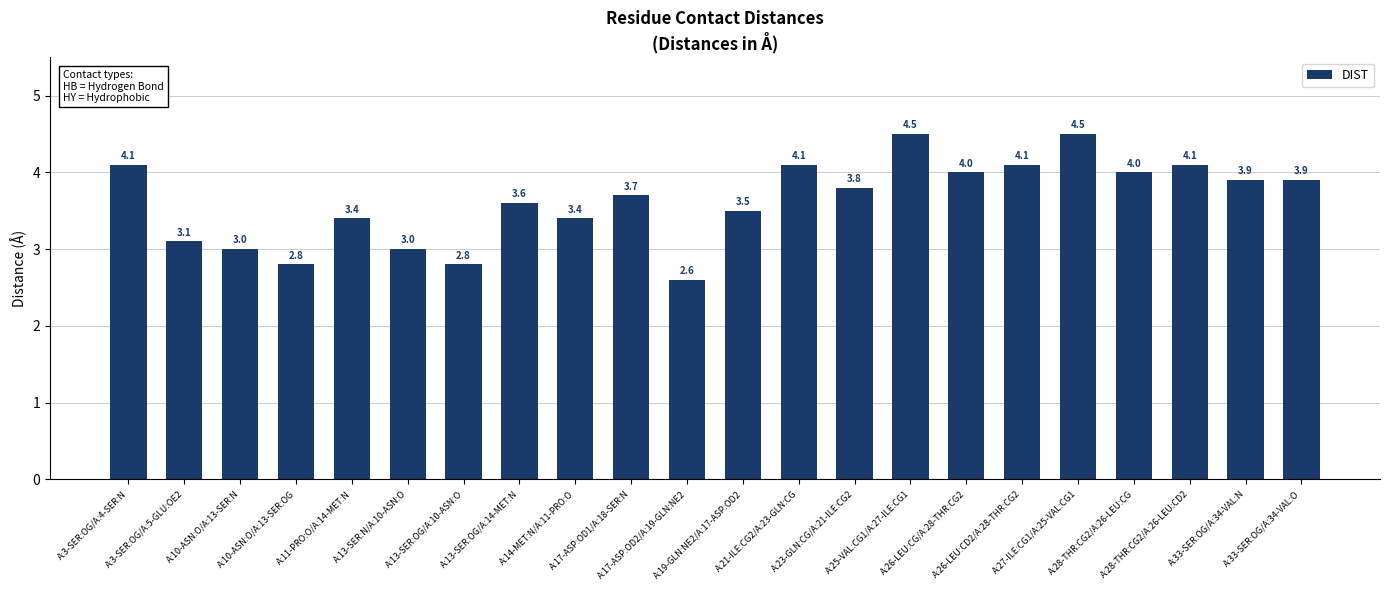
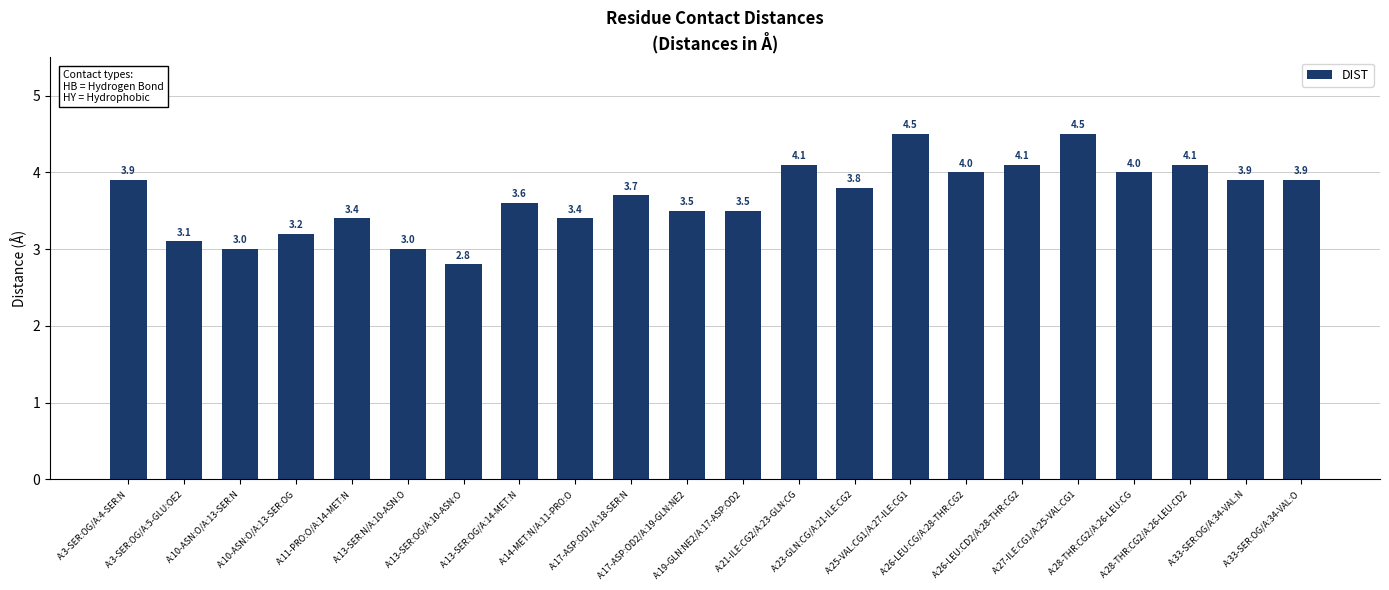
A:3-SER:OG/A:4-SER:N: 4.1 -> 3.9
A:10-ASN:O/A:13-SER:OG: 2.8 -> 3.2
A:17-ASP:OD2/A:19-GLN:NE2: 2.6 -> 3.5
